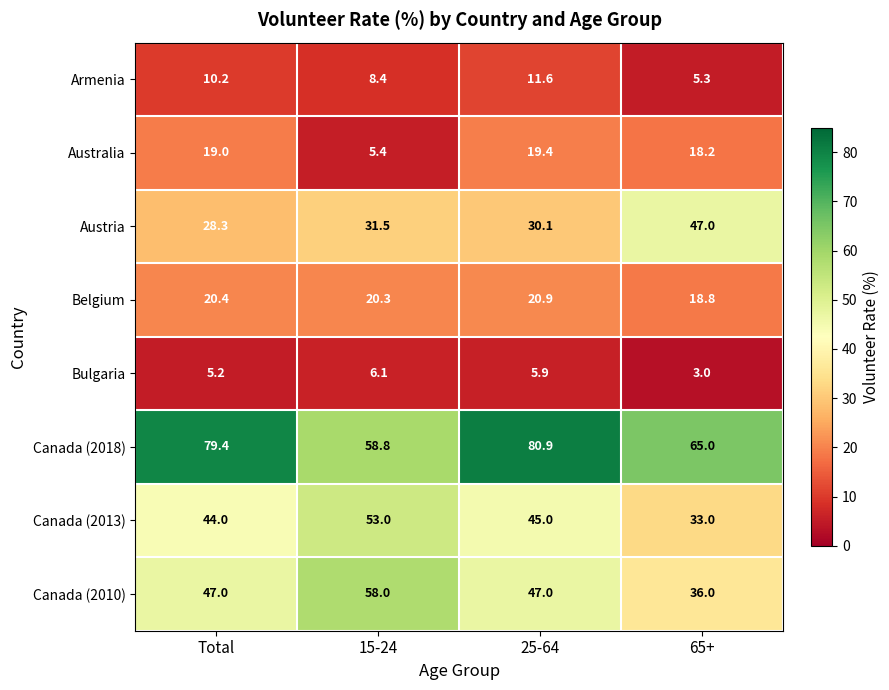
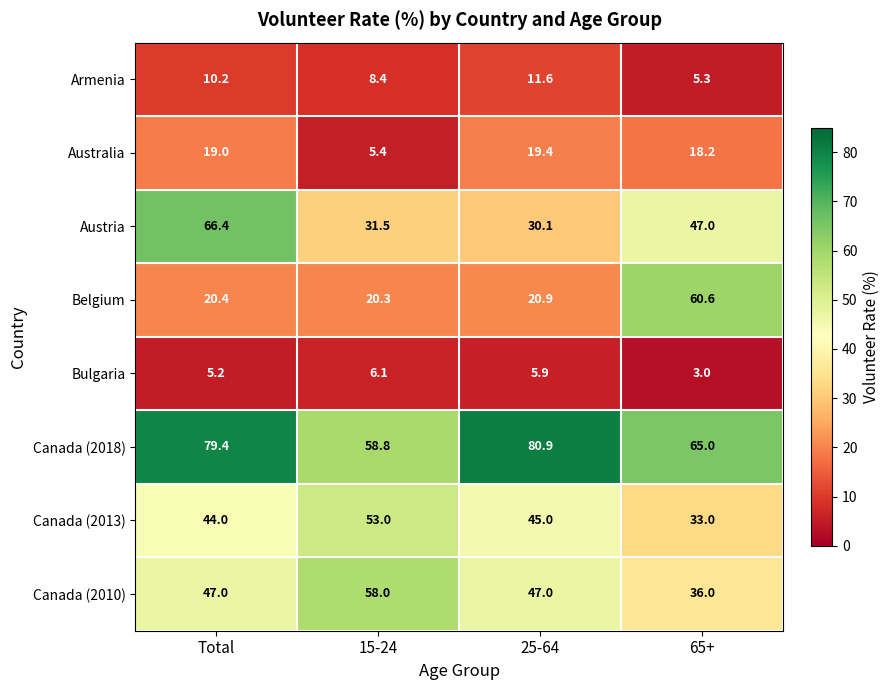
Austria, Total: 28.3 -> 66.4
Belgium, 65+: 18.8 -> 60.6
